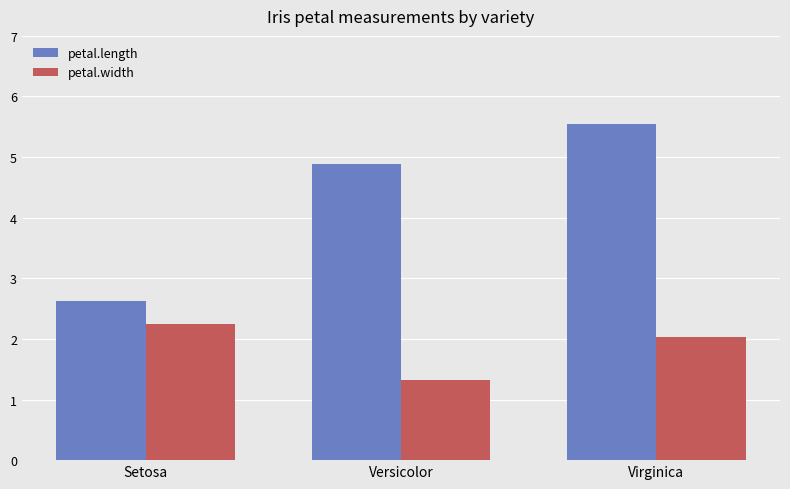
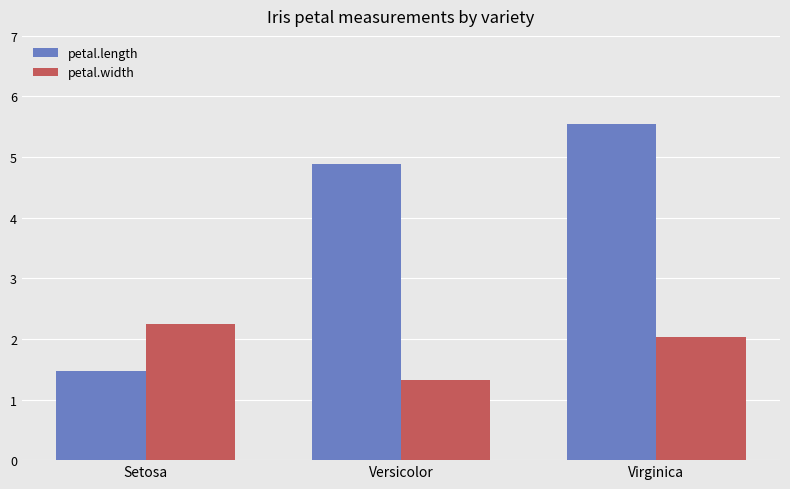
petal.length, Setosa: 2.6 -> 1.5
